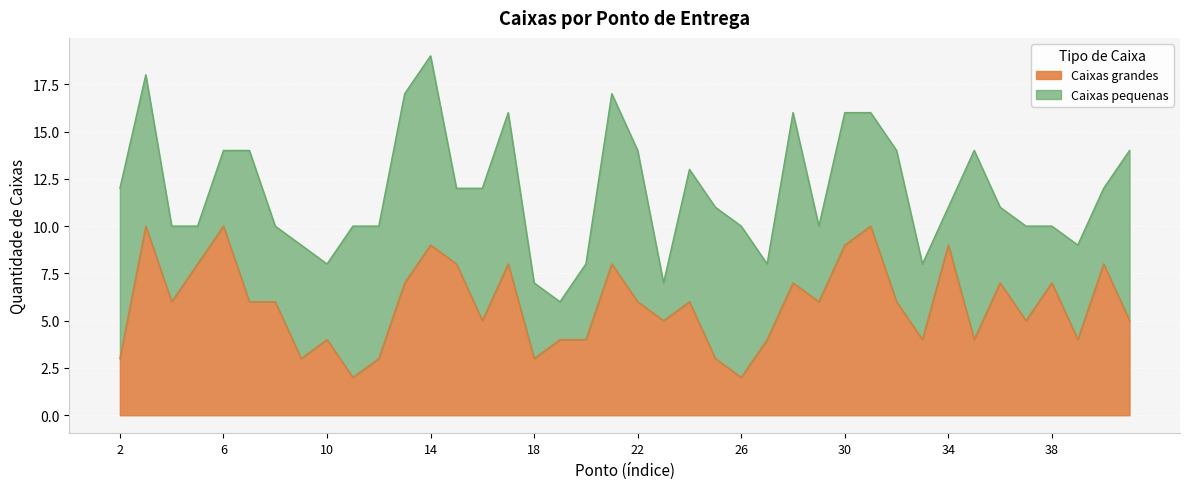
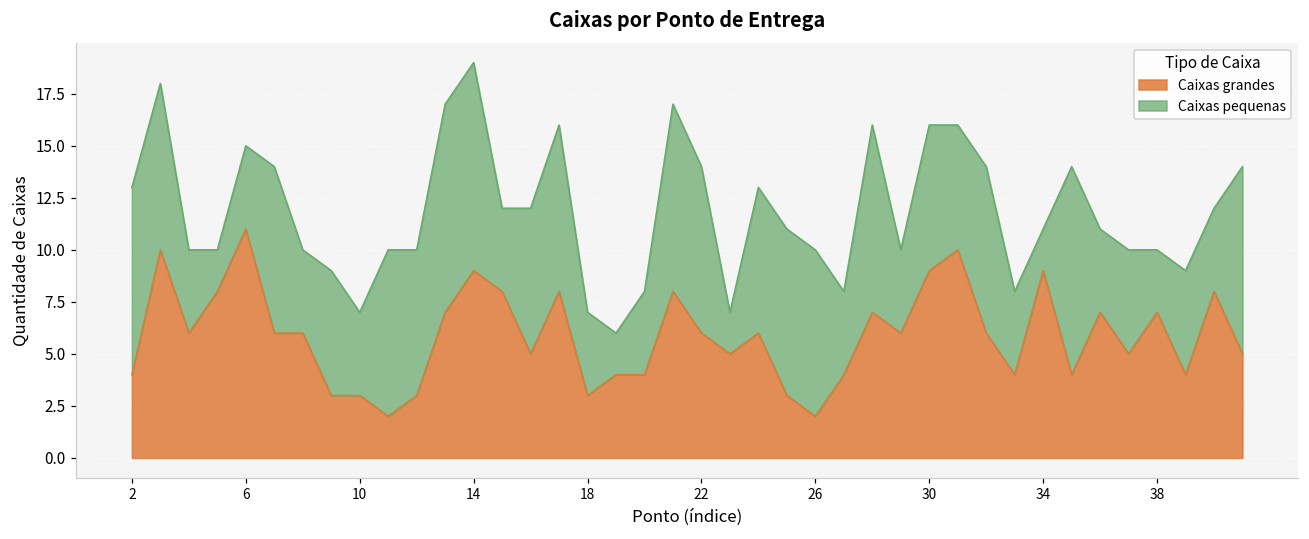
Caixas grandes, 2: 3 -> 4
Caixas grandes, 6: 10 -> 11
Caixas grandes, 10: 4 -> 3
